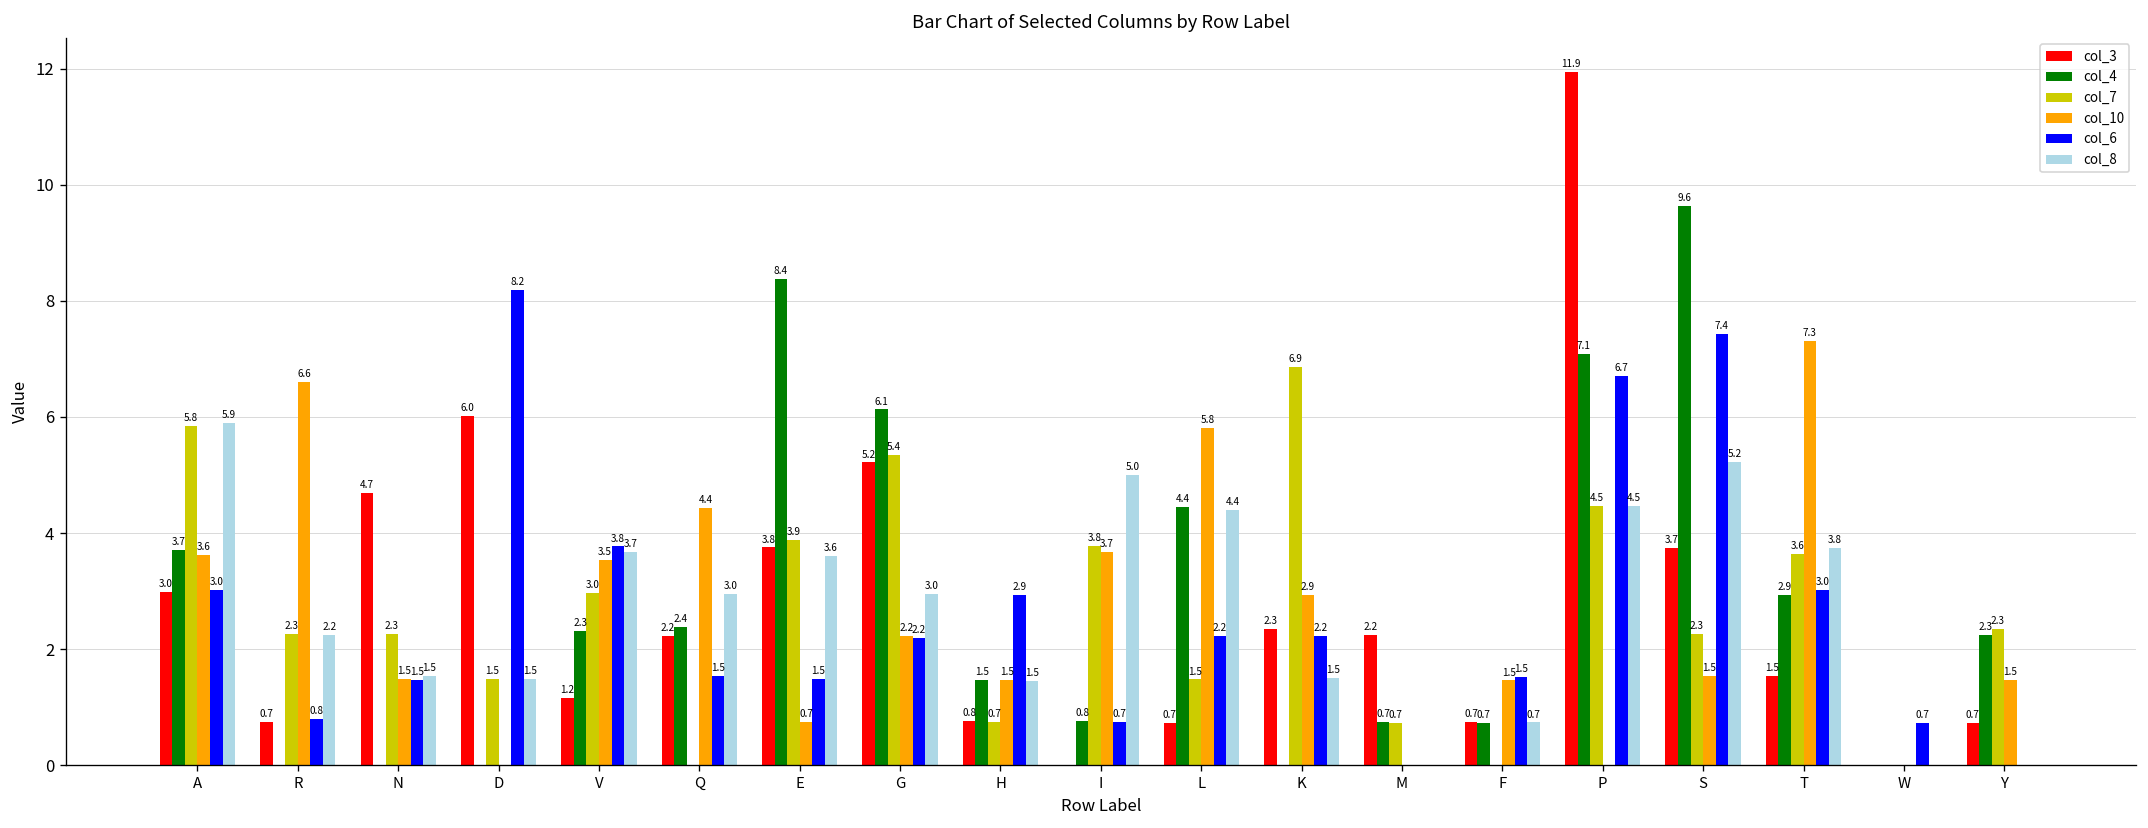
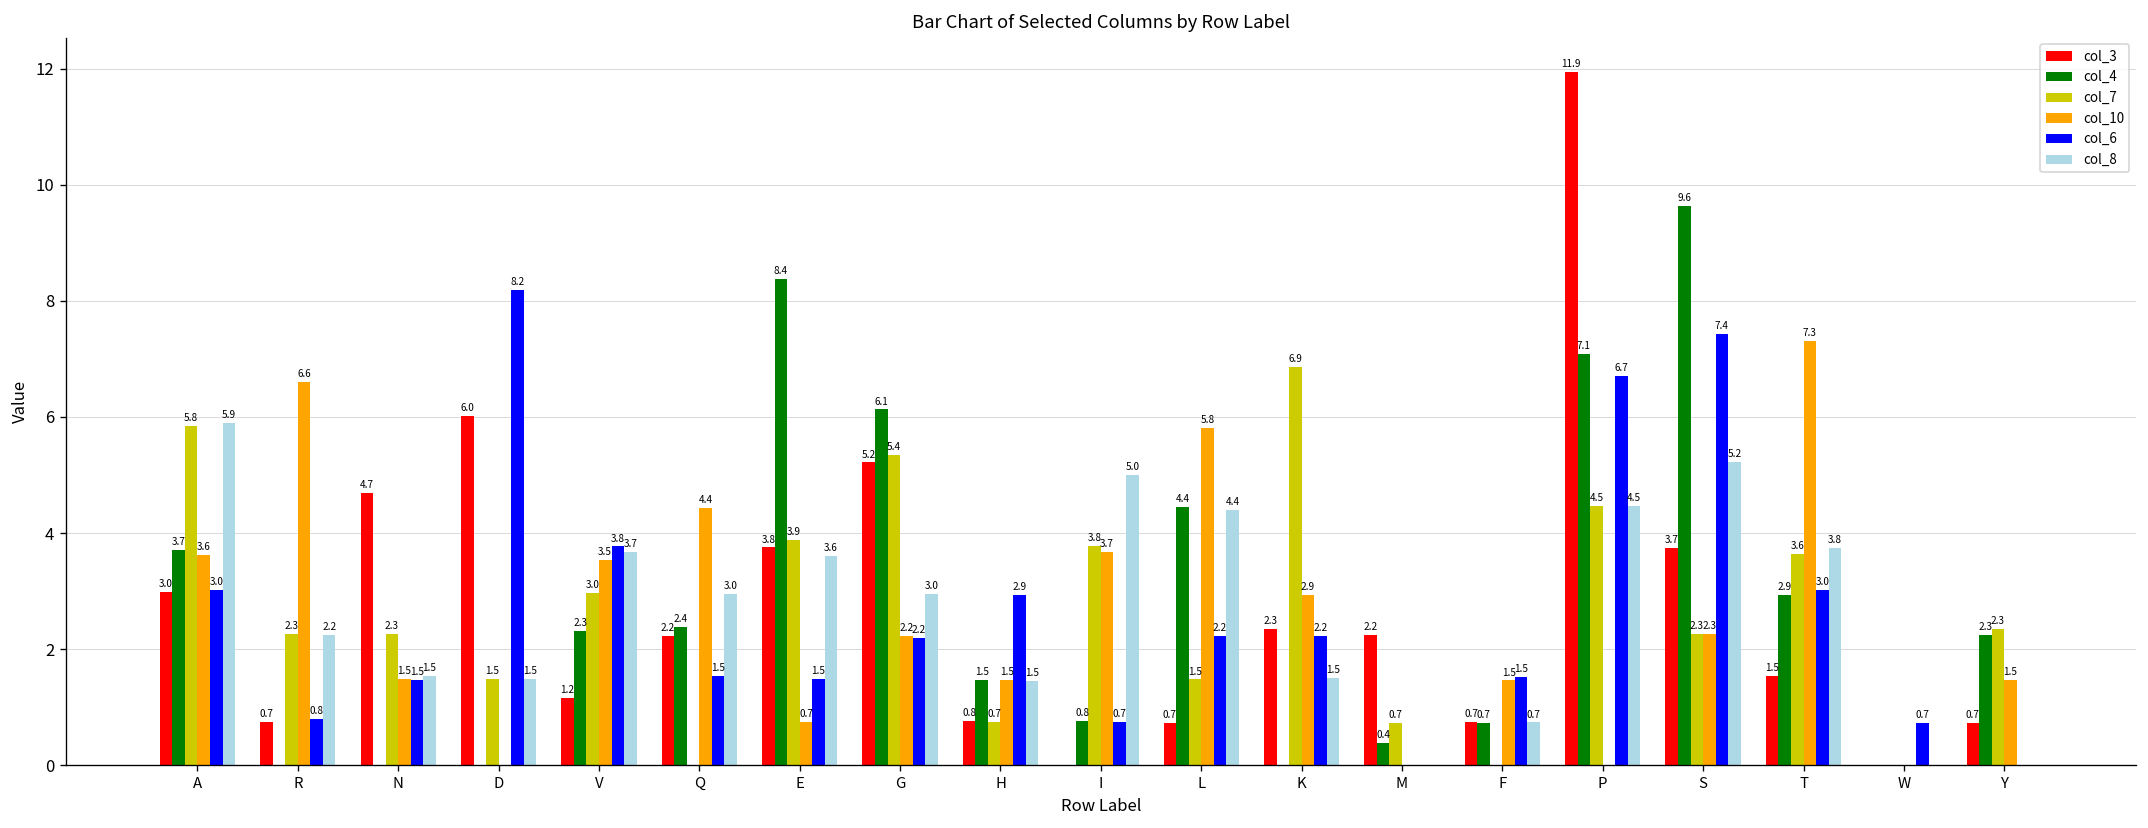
col_4, M: 0.7 -> 0.4
col_10, S: 1.5 -> 2.3
